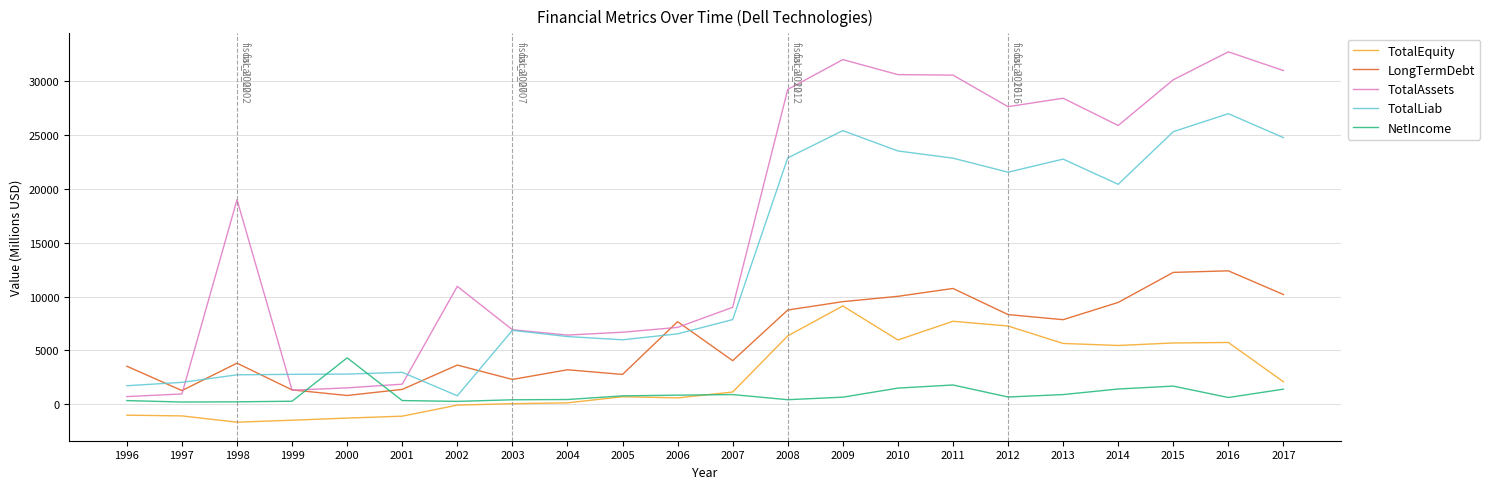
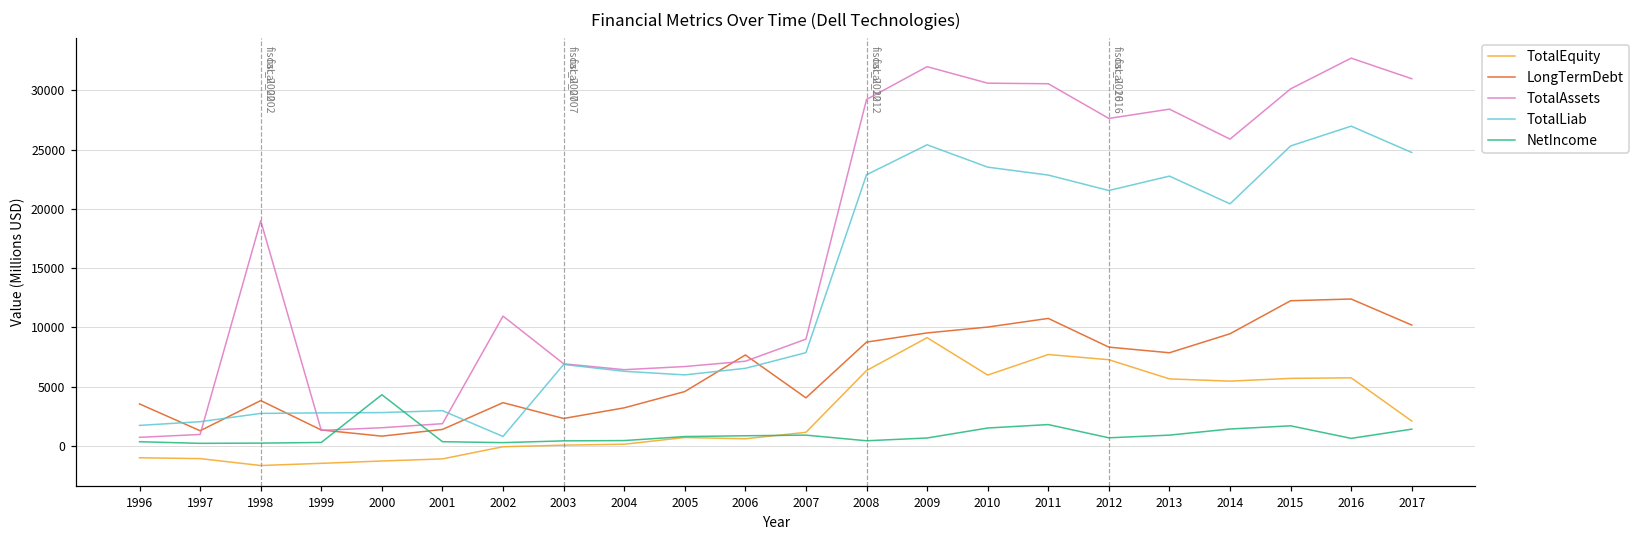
LongTermDebt, 2005: 2800 -> 4600
